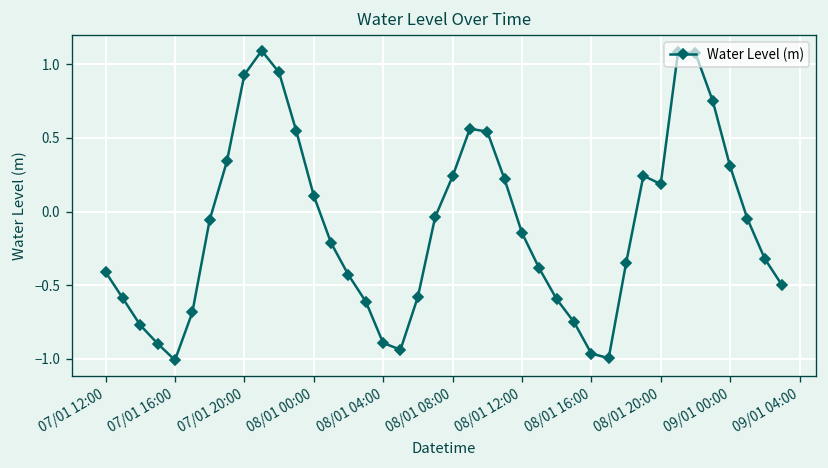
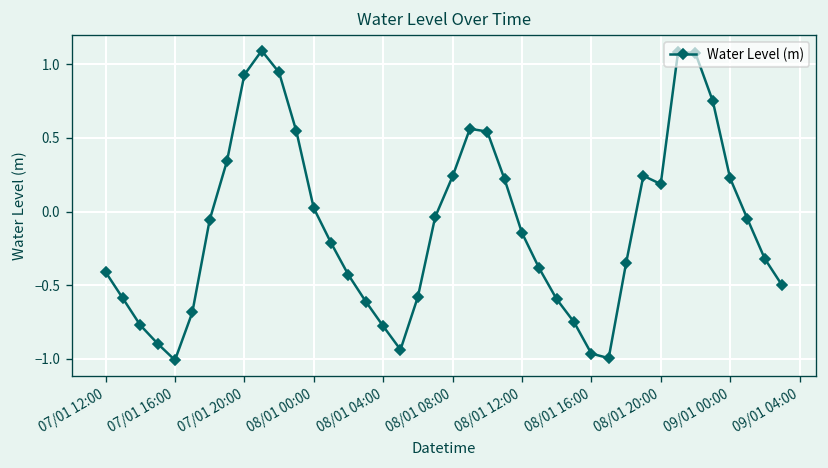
08/01 00:00: 0.11 -> 0.02
08/01 04:00: -0.89 -> -0.78
09/01 00:00: 0.31 -> 0.23
